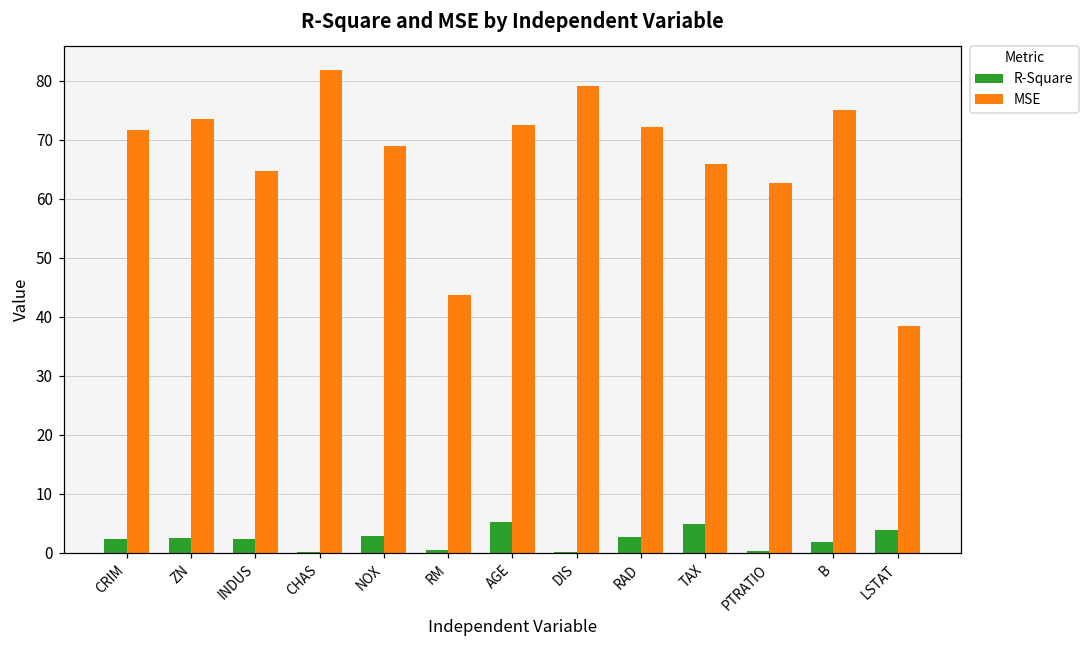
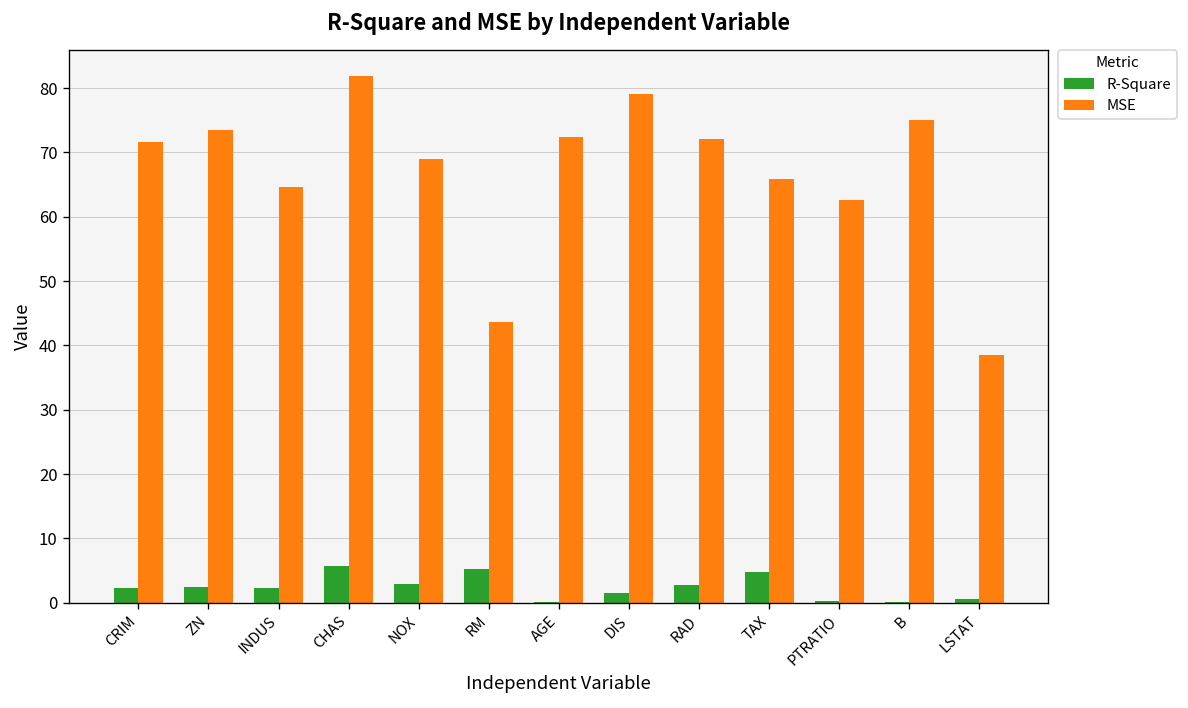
R-Square, CHAS: 0 -> 6
R-Square, RM: 0 -> 5
R-Square, AGE: 5 -> 0
R-Square, DIS: 0 -> 2
R-Square, B: 2 -> 0
R-Square, LSTAT: 4 -> 1
